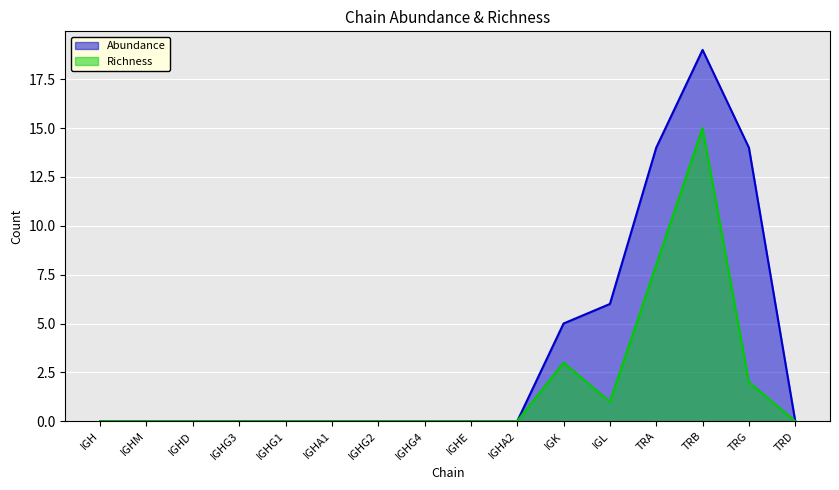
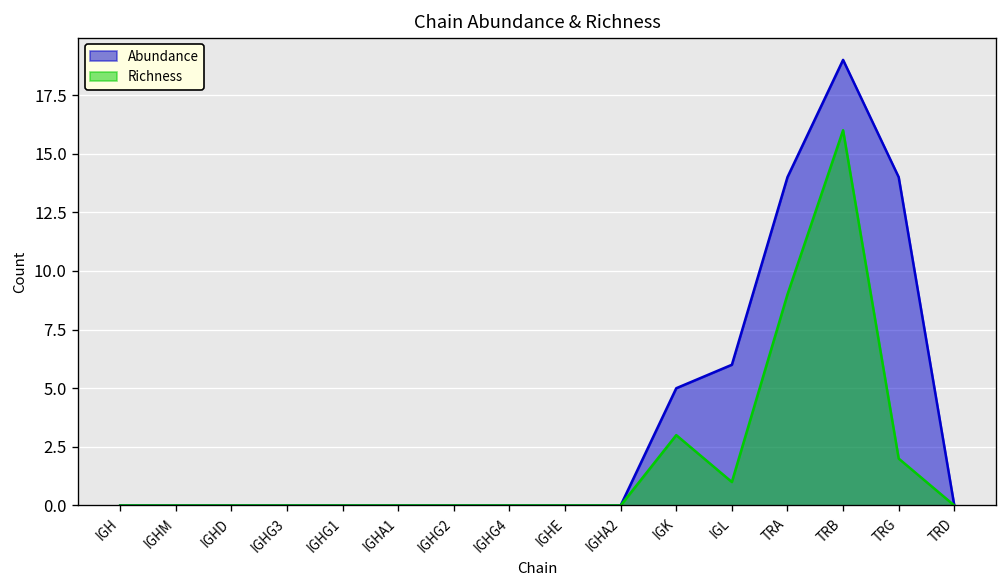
Richness, TRA: 8 -> 9
Richness, TRB: 15 -> 16
